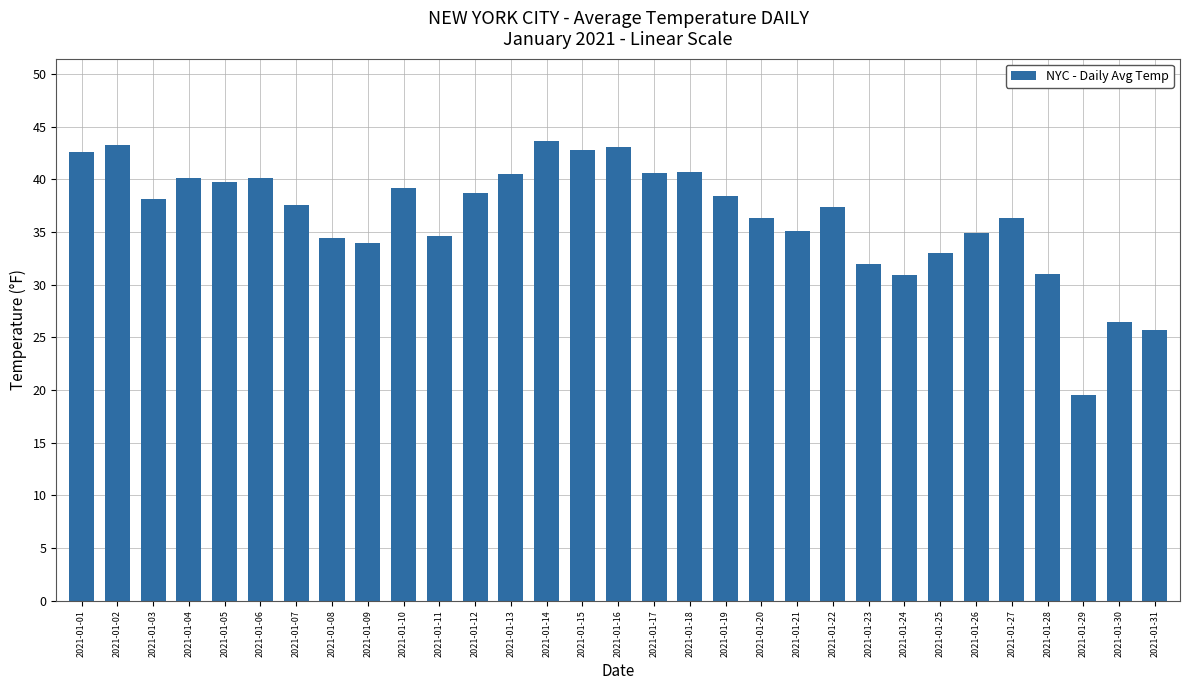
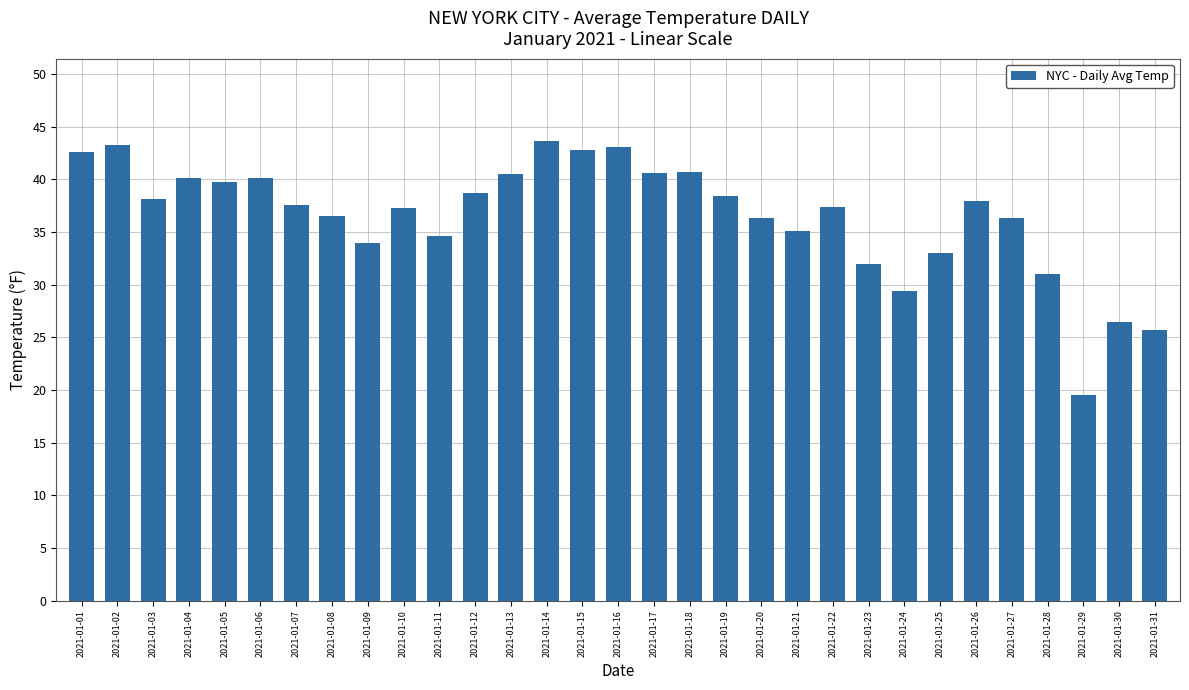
2021-01-08: 34.4 -> 36.5
2021-01-10: 39.2 -> 37.3
2021-01-24: 30.9 -> 29.4
2021-01-26: 34.9 -> 37.9
